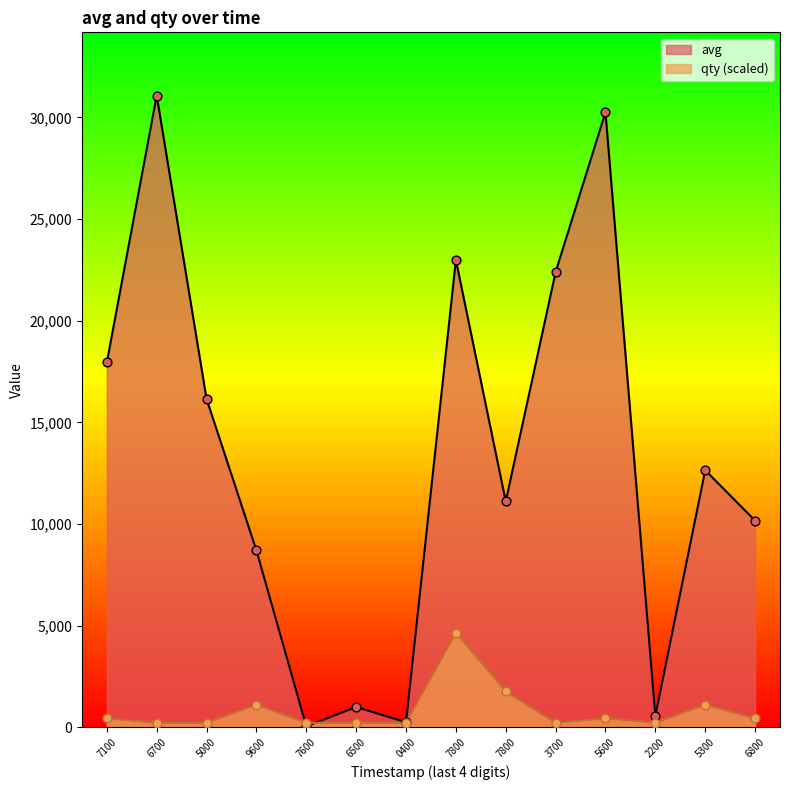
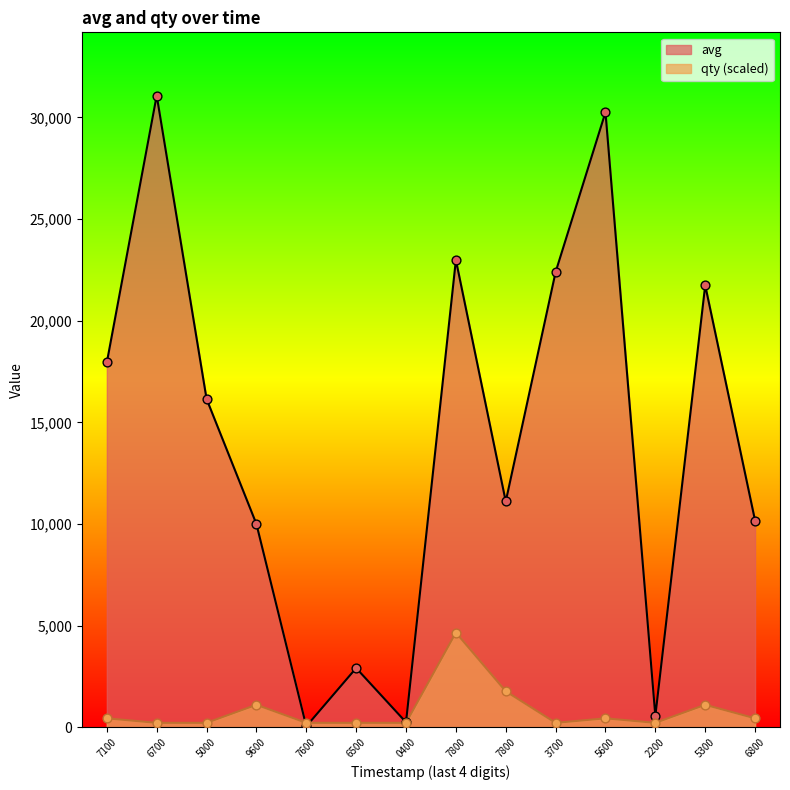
avg, 9600: 8,700 -> 10,000
avg, 6500: 1,000 -> 2,900
avg, 5300: 12,600 -> 21,700
